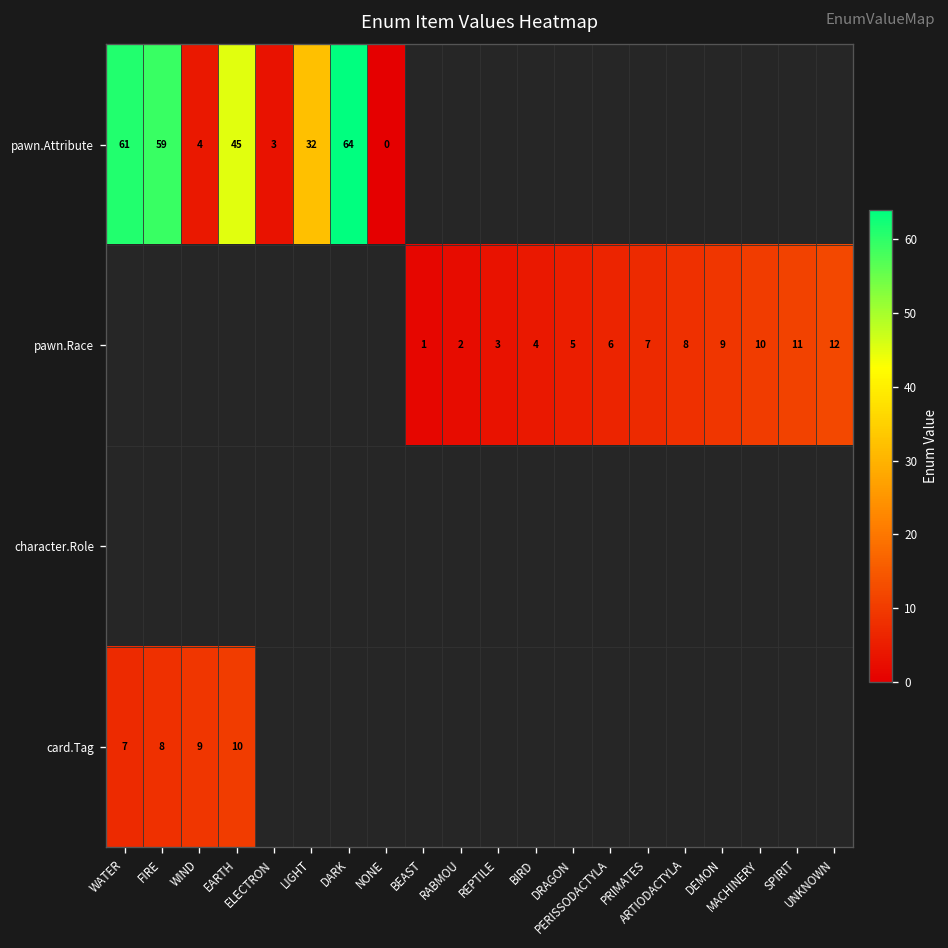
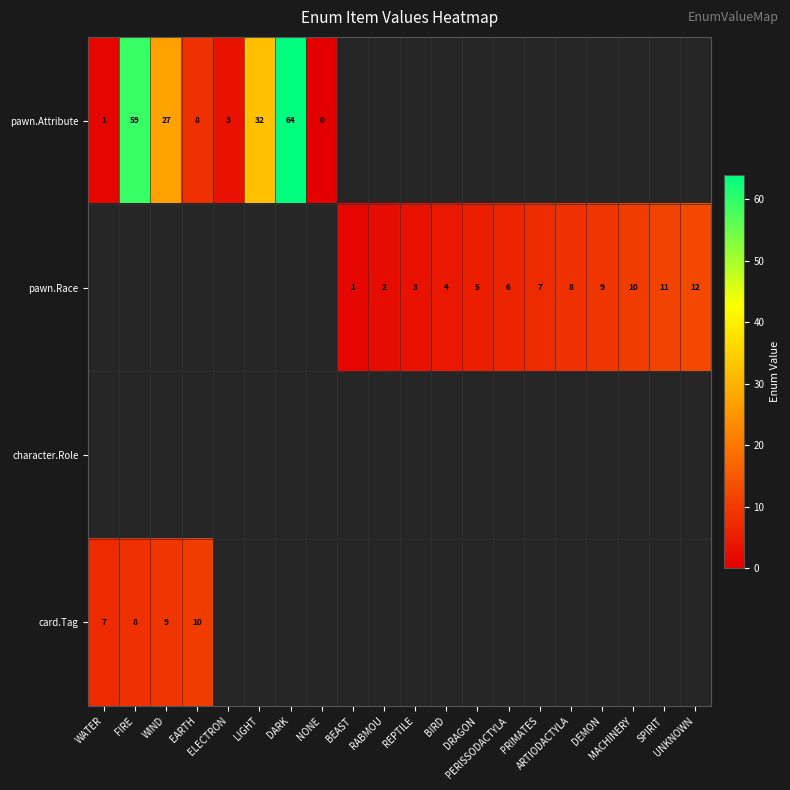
pawn.Attribute, WATER: 61 -> 1
pawn.Attribute, WIND: 4 -> 27
pawn.Attribute, EARTH: 45 -> 8
